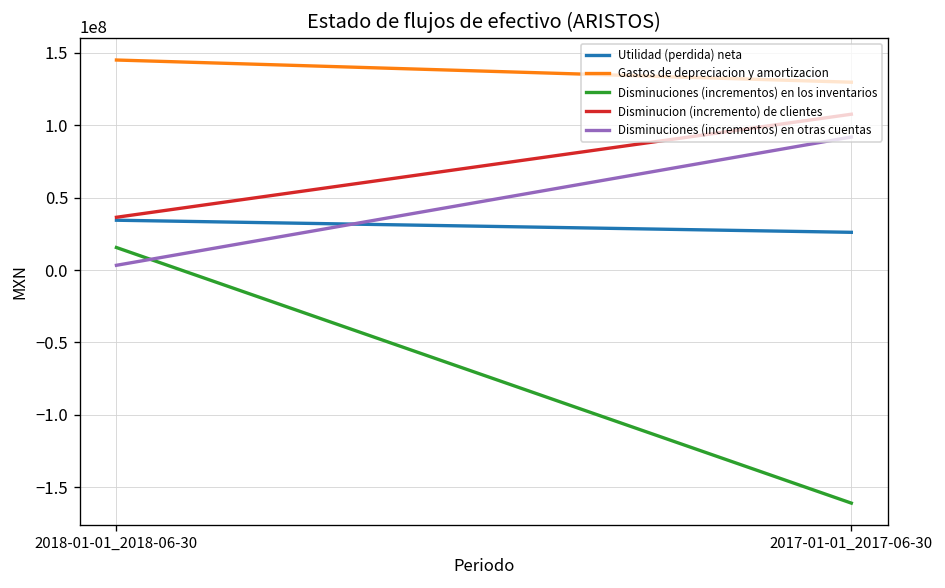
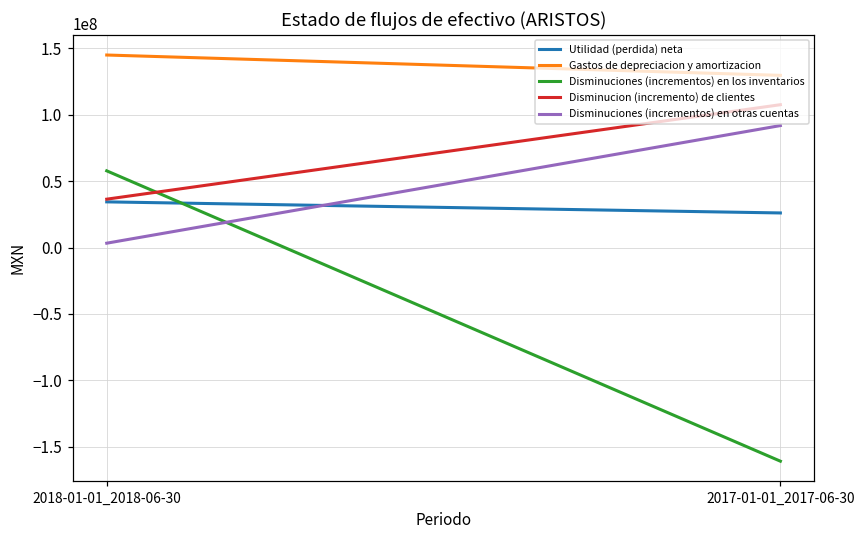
Disminuciones (incrementos) en los inventarios, 2018-01-01_2018-06-30: 16000000 -> 58000000
